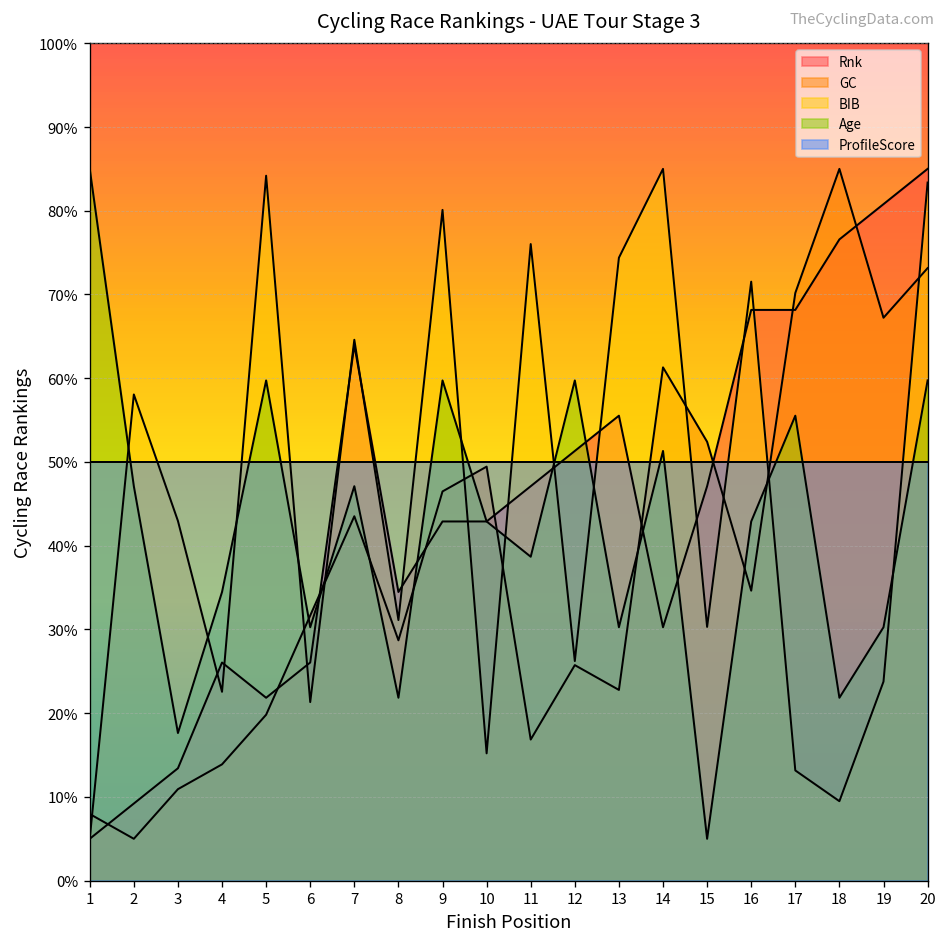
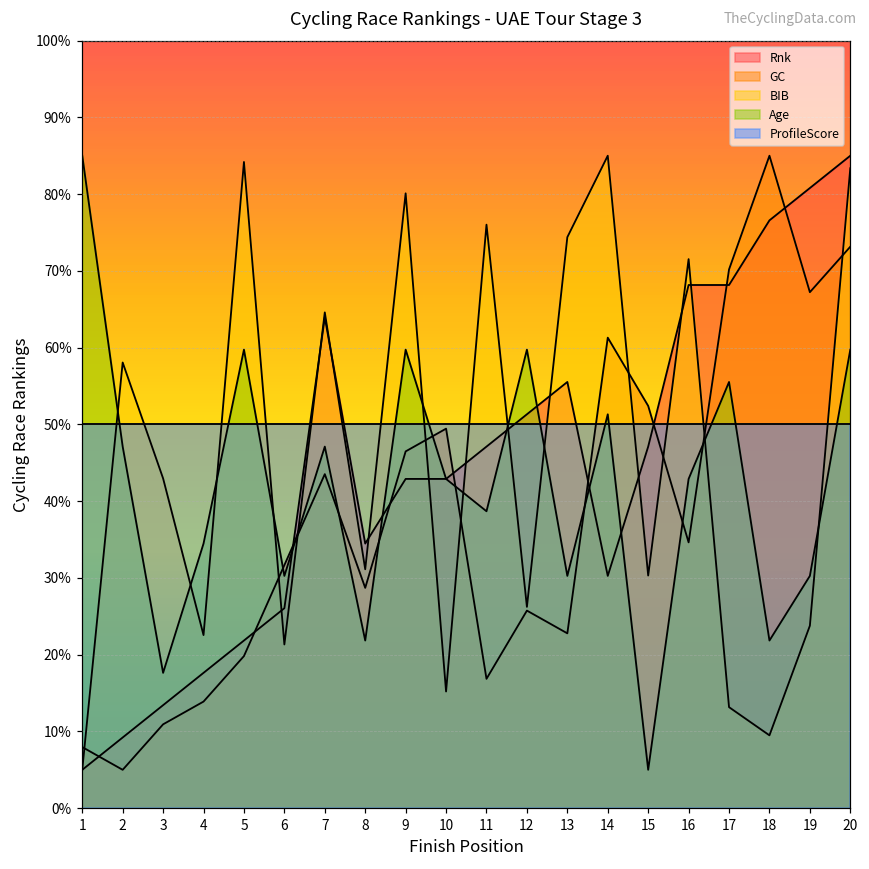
Rnk, 4: 26% -> 18%
